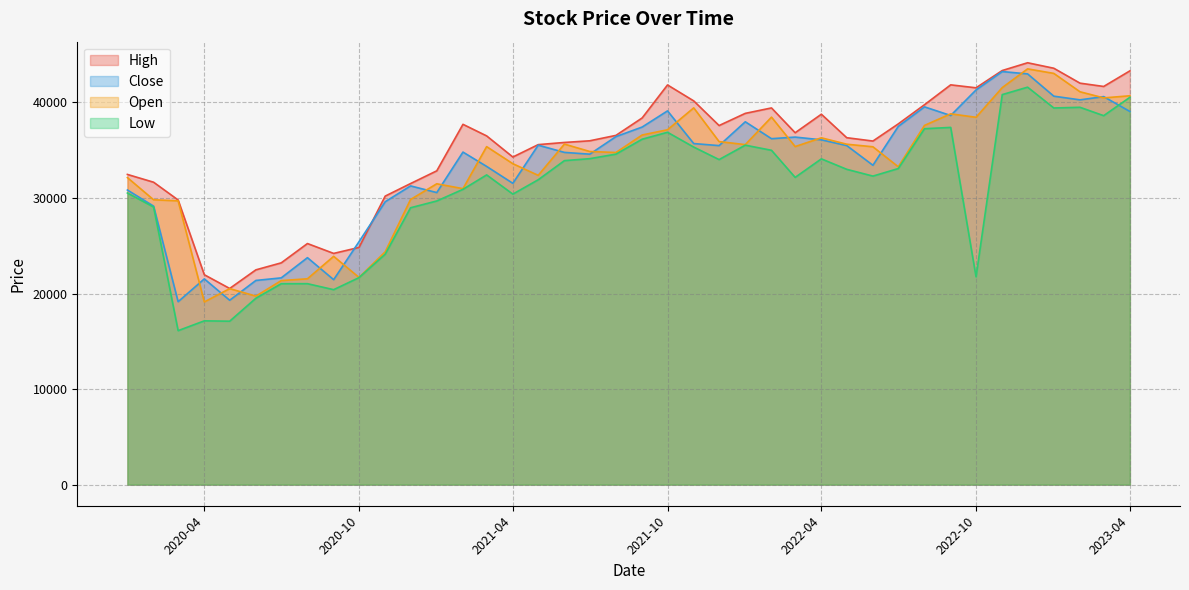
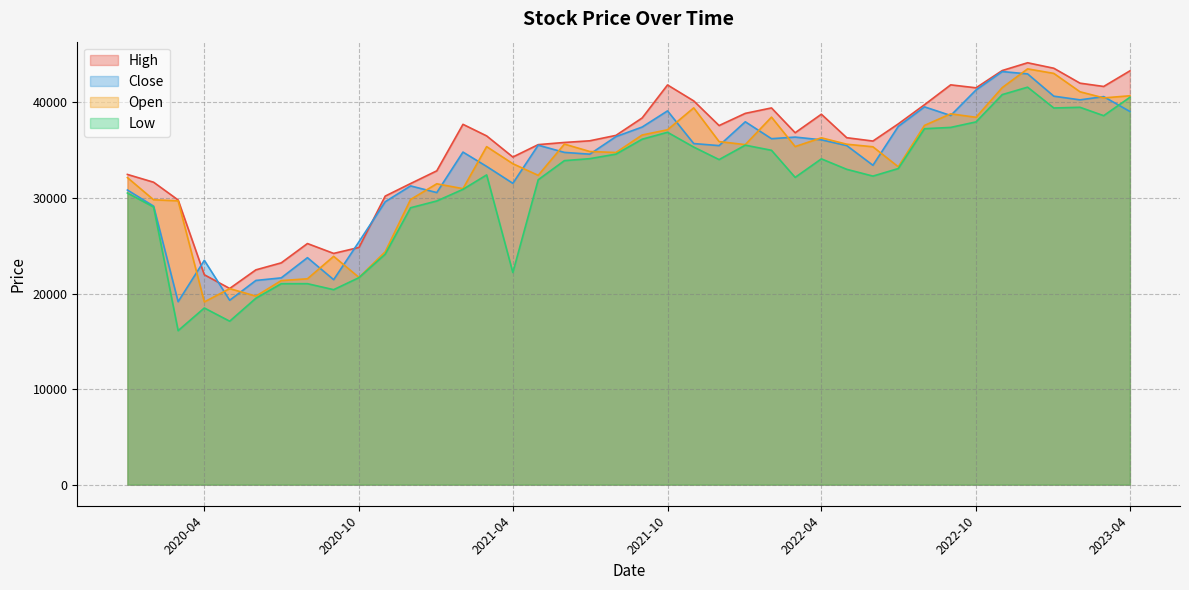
Close, 2020-04: 22000 -> 23000
Low, 2020-04: 17000 -> 18000
Low, 2021-04: 30000 -> 22000
Low, 2022-10: 22000 -> 38000
